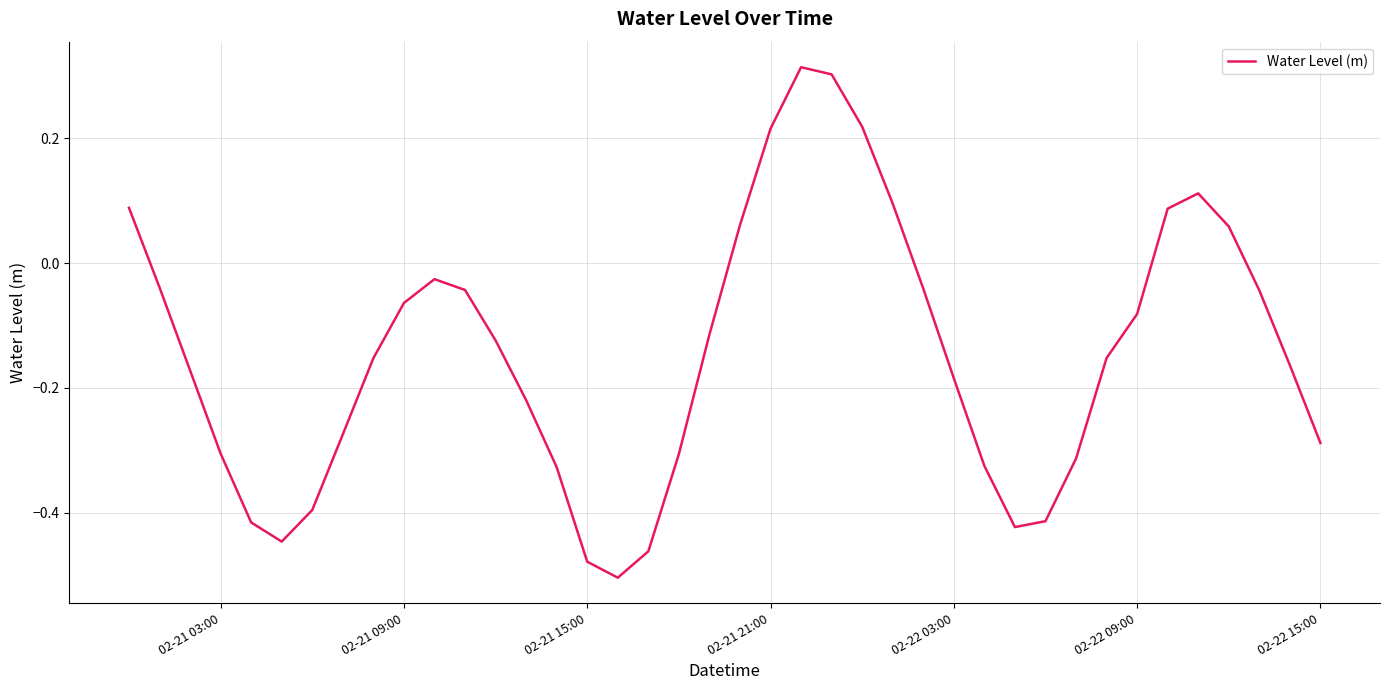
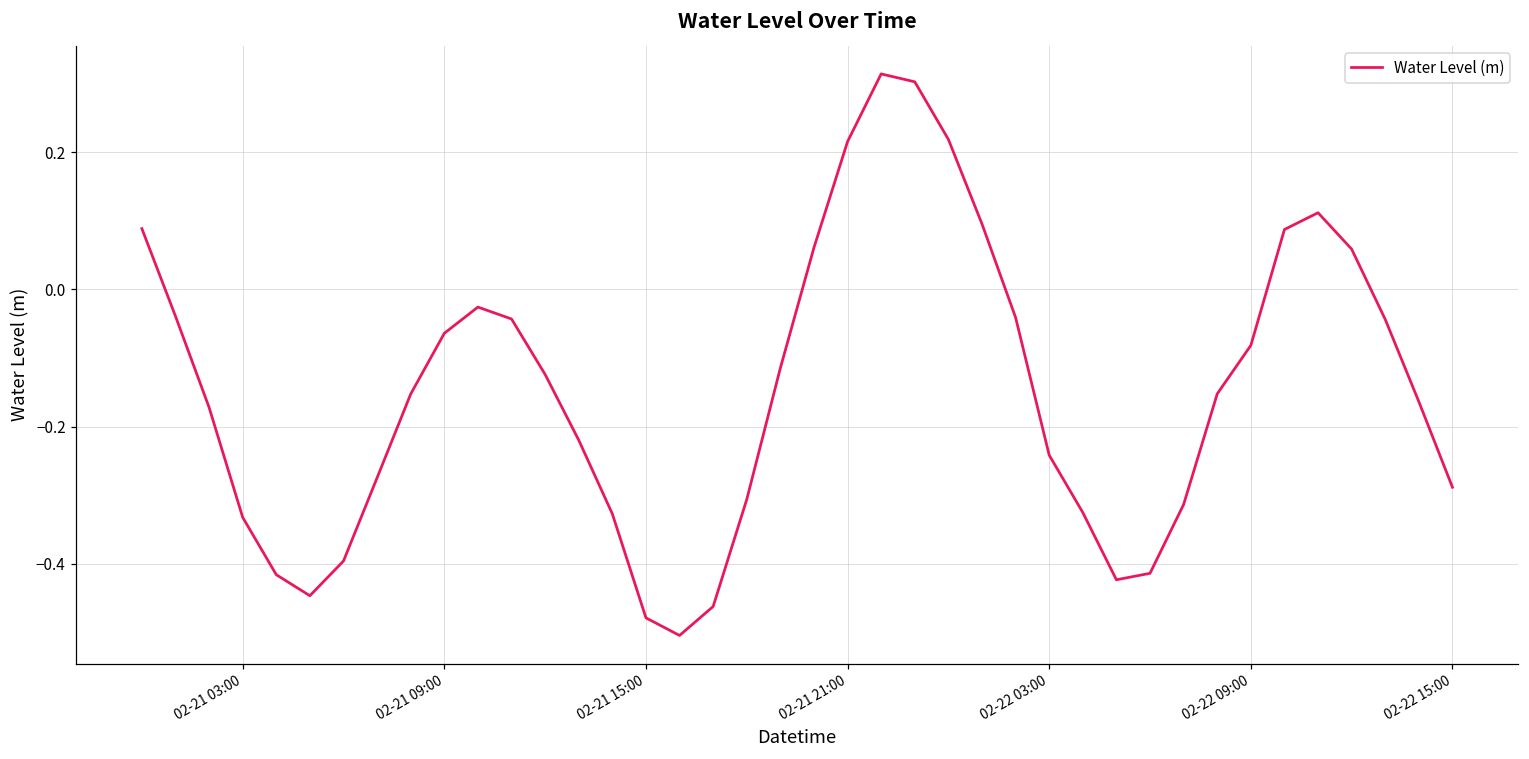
02-21 03:00: -0.31 -> -0.33
02-22 03:00: -0.18 -> -0.24
